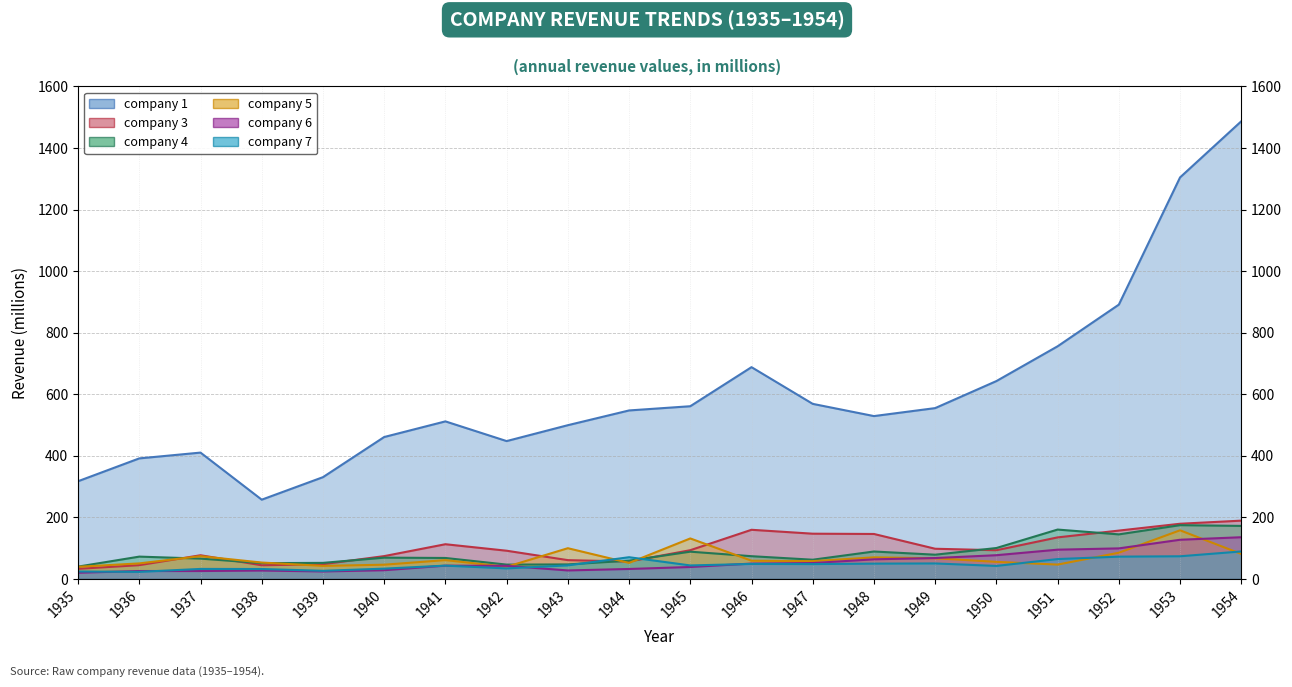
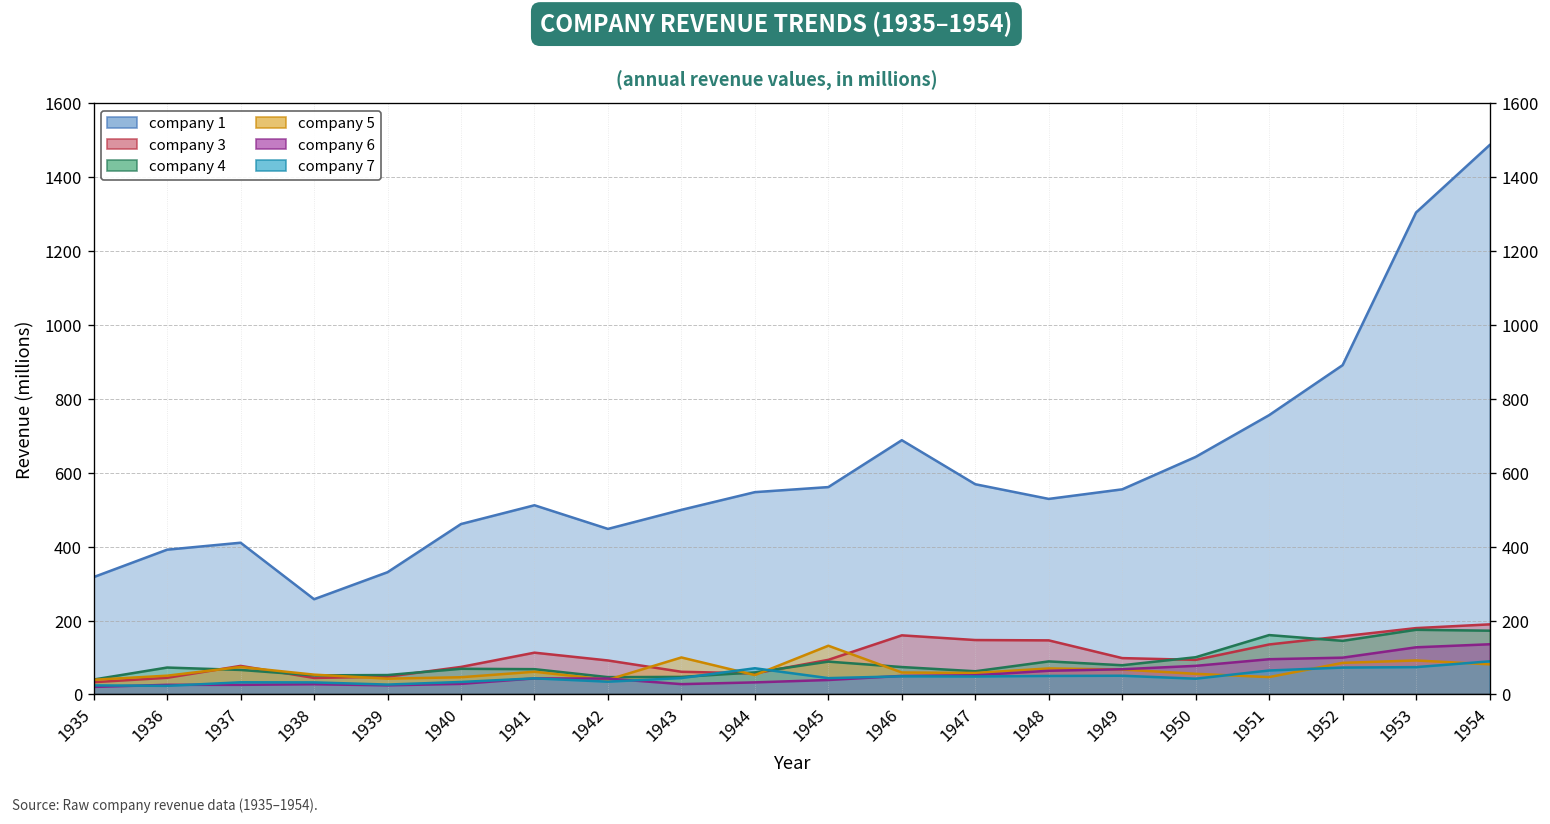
company 5, 1953: 160 -> 90
